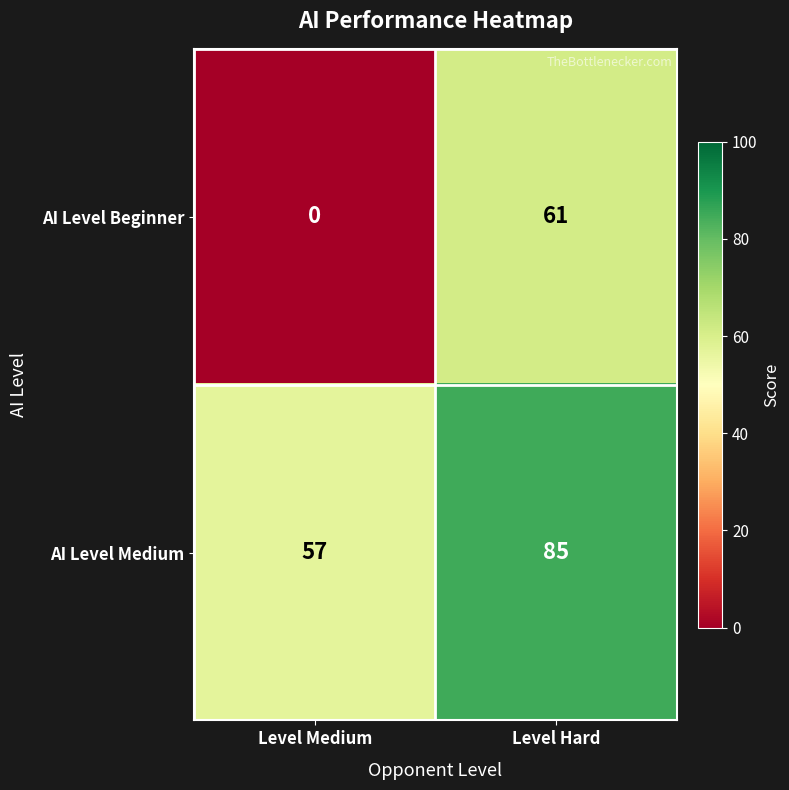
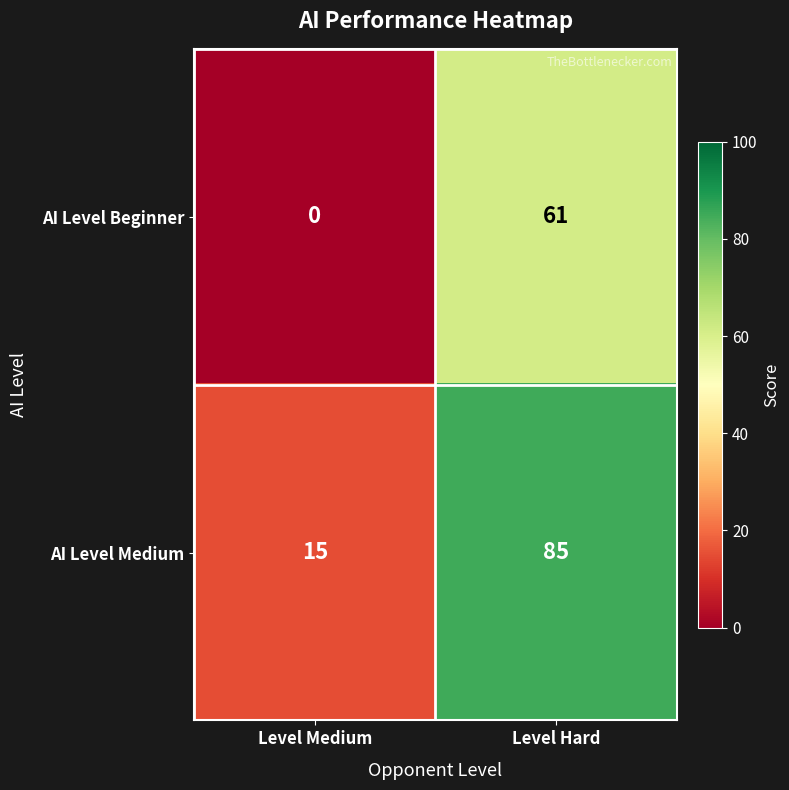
AI Level Medium, Level Medium: 57 -> 15
